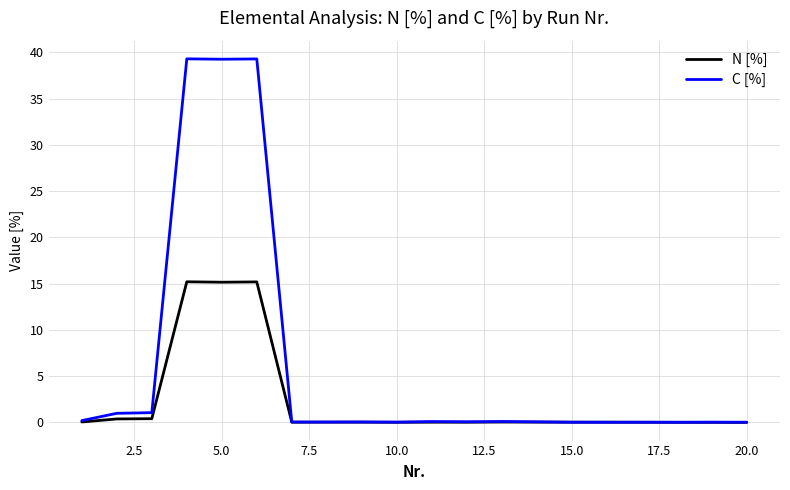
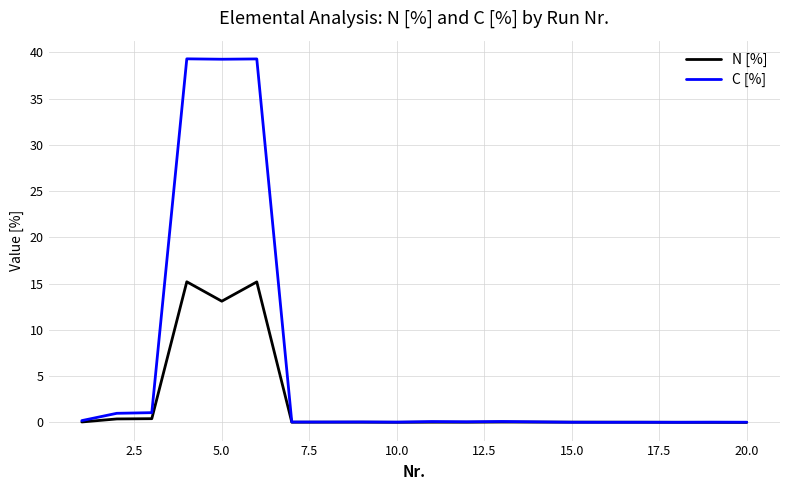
N [%], 5.0: 15 -> 13
